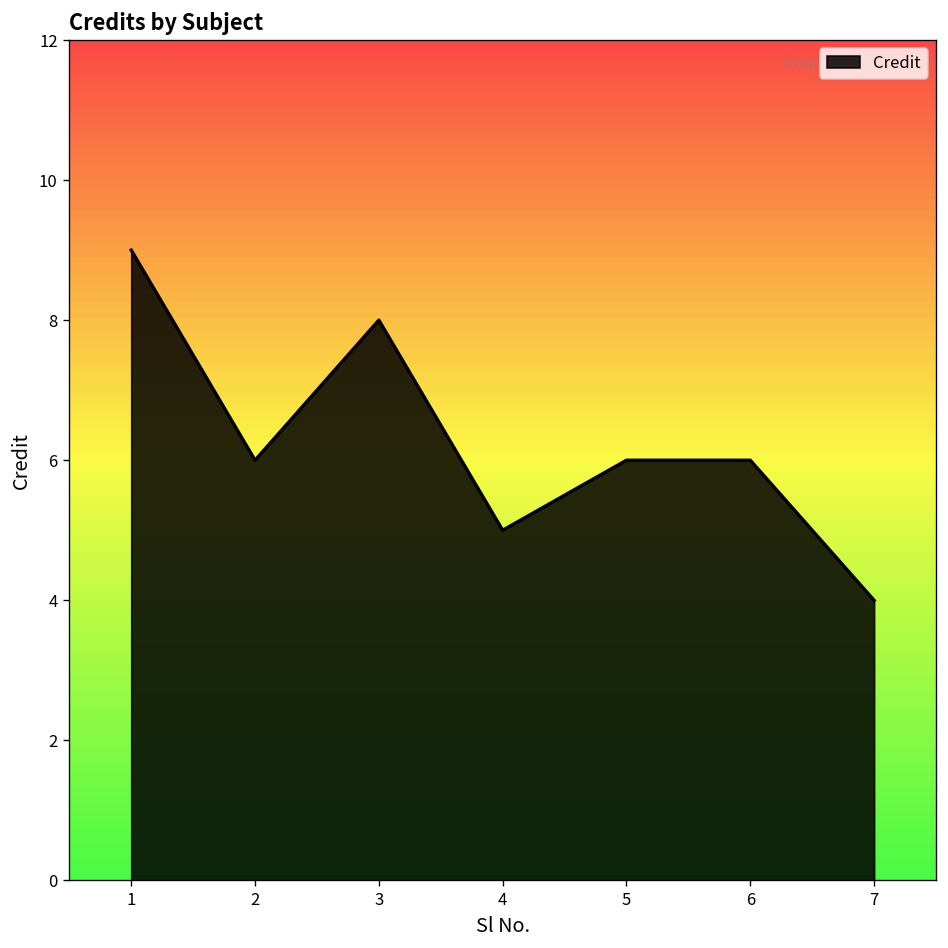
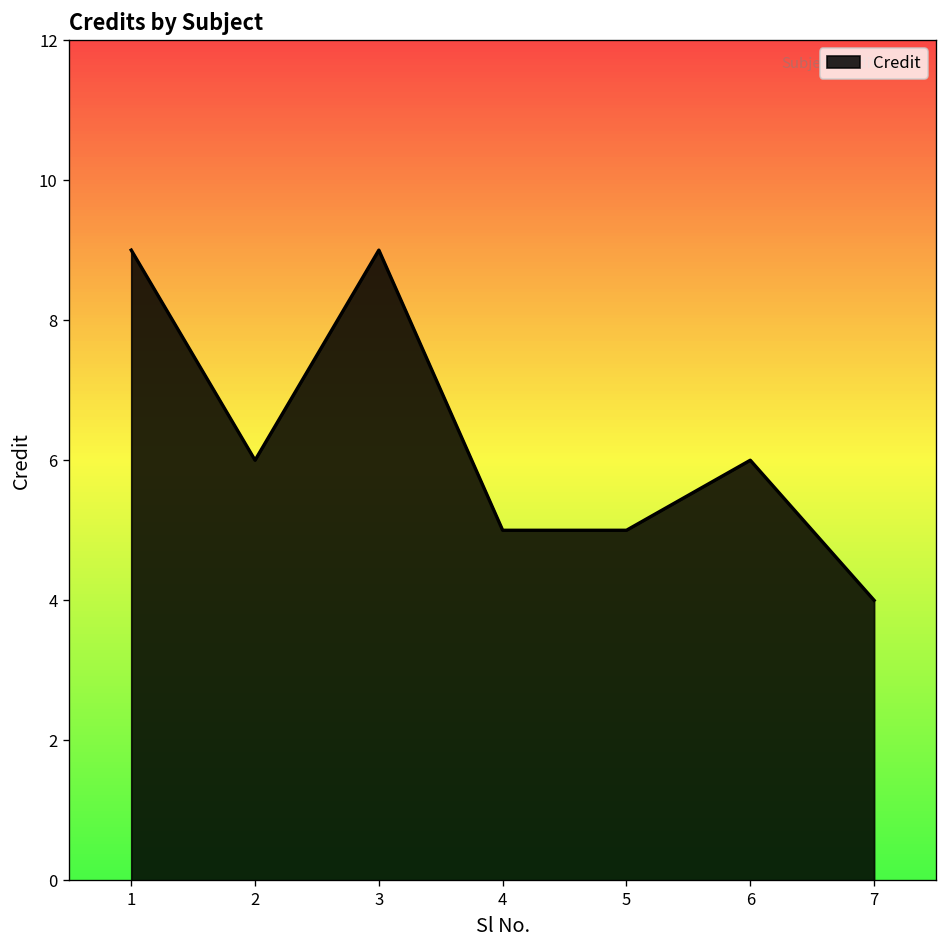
3: 8 -> 9
5: 6 -> 5
